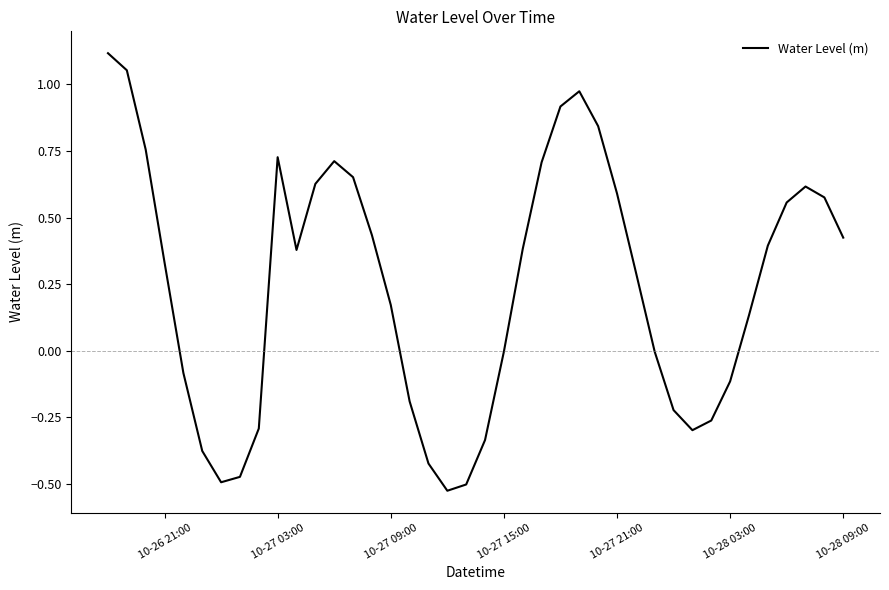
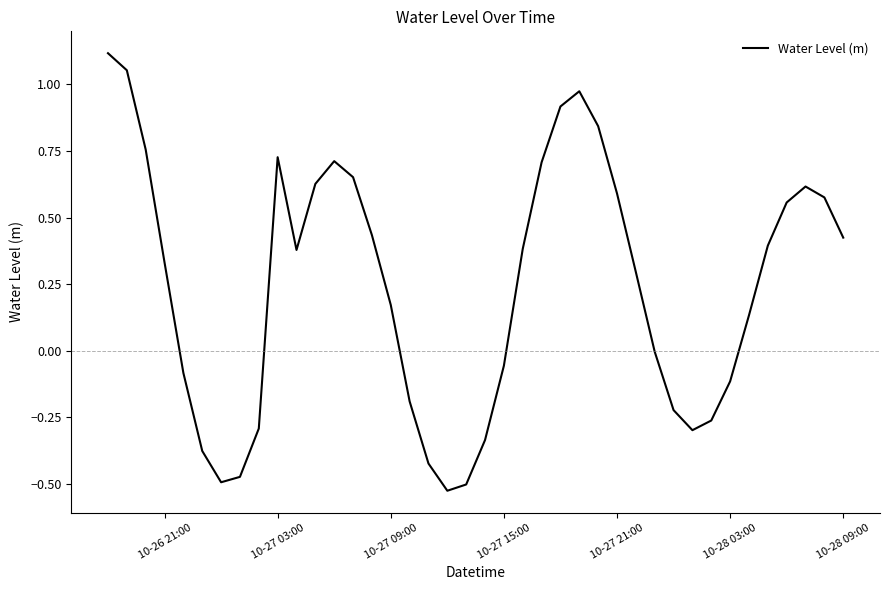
10-27 15:00: 0.00 -> -0.06
